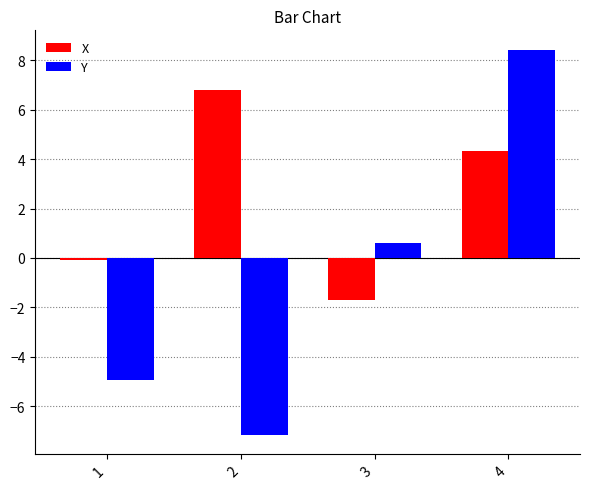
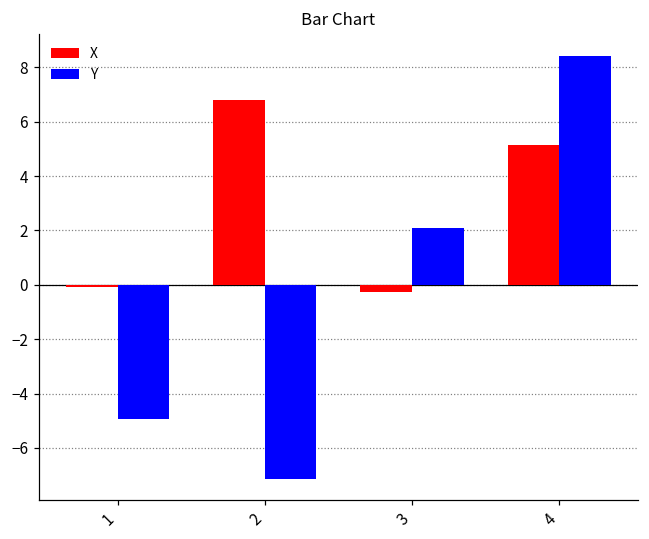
X, 3: -1.7 -> -0.3
Y, 3: 0.6 -> 2.1
X, 4: 4.3 -> 5.2
